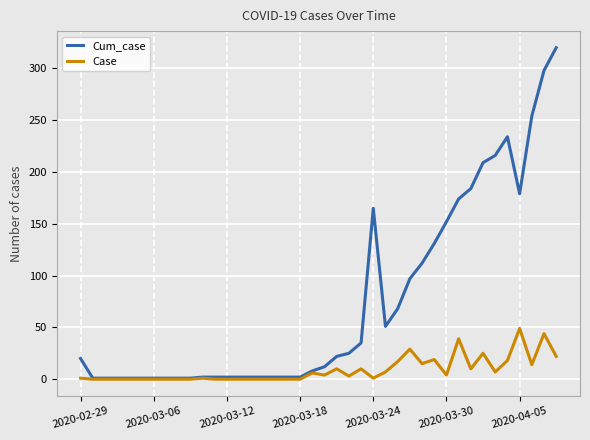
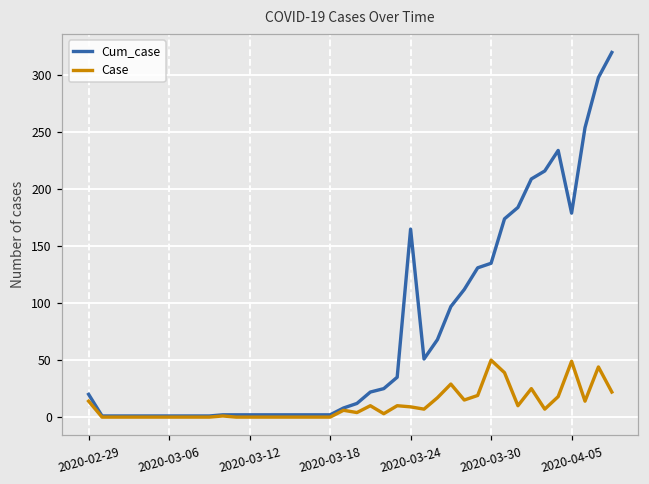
Case, 2020-02-29: 1 -> 14
Case, 2020-03-24: 1 -> 9
Cum_case, 2020-03-30: 152 -> 135
Case, 2020-03-30: 4 -> 50
